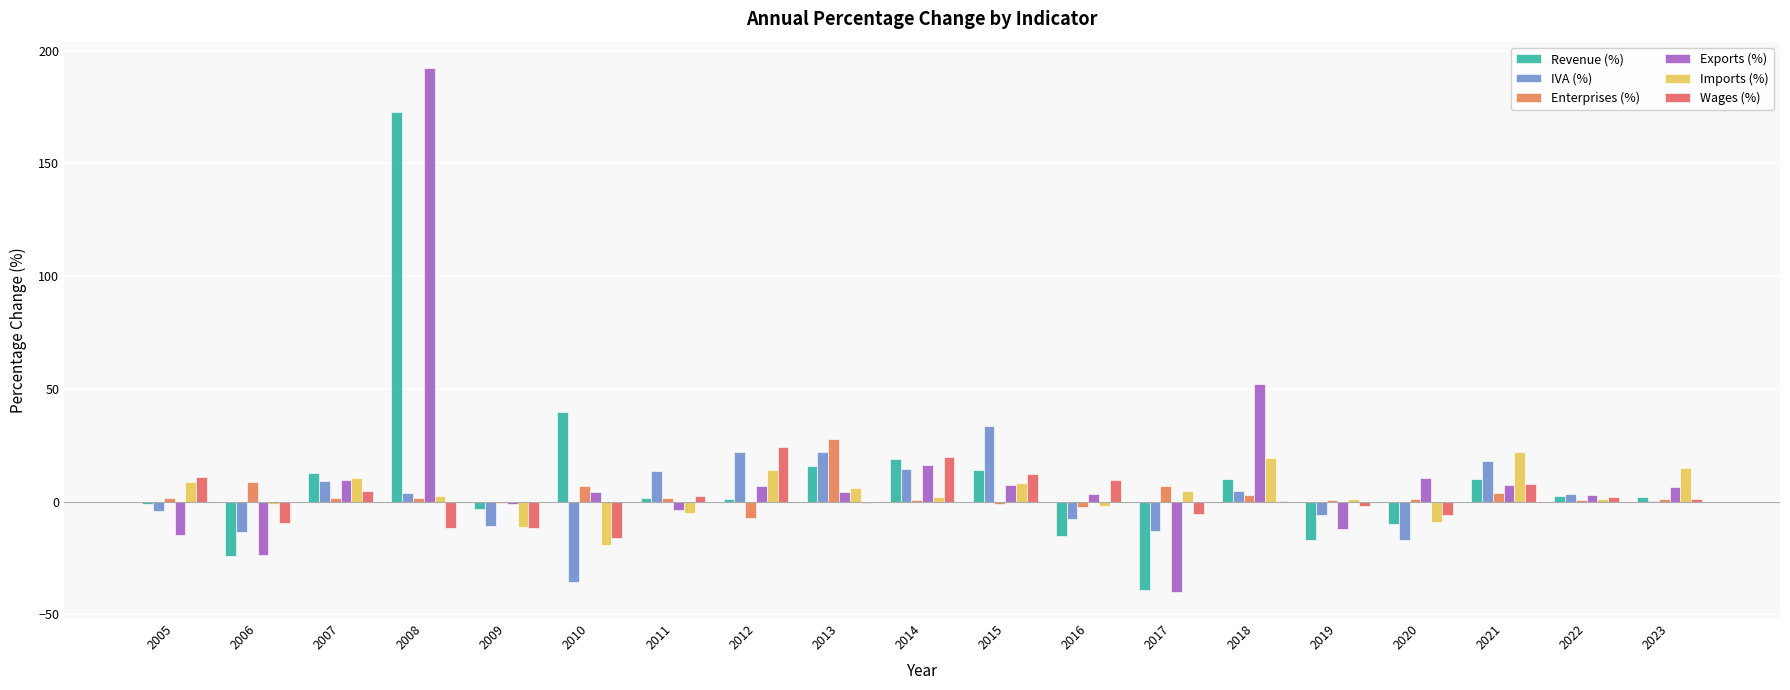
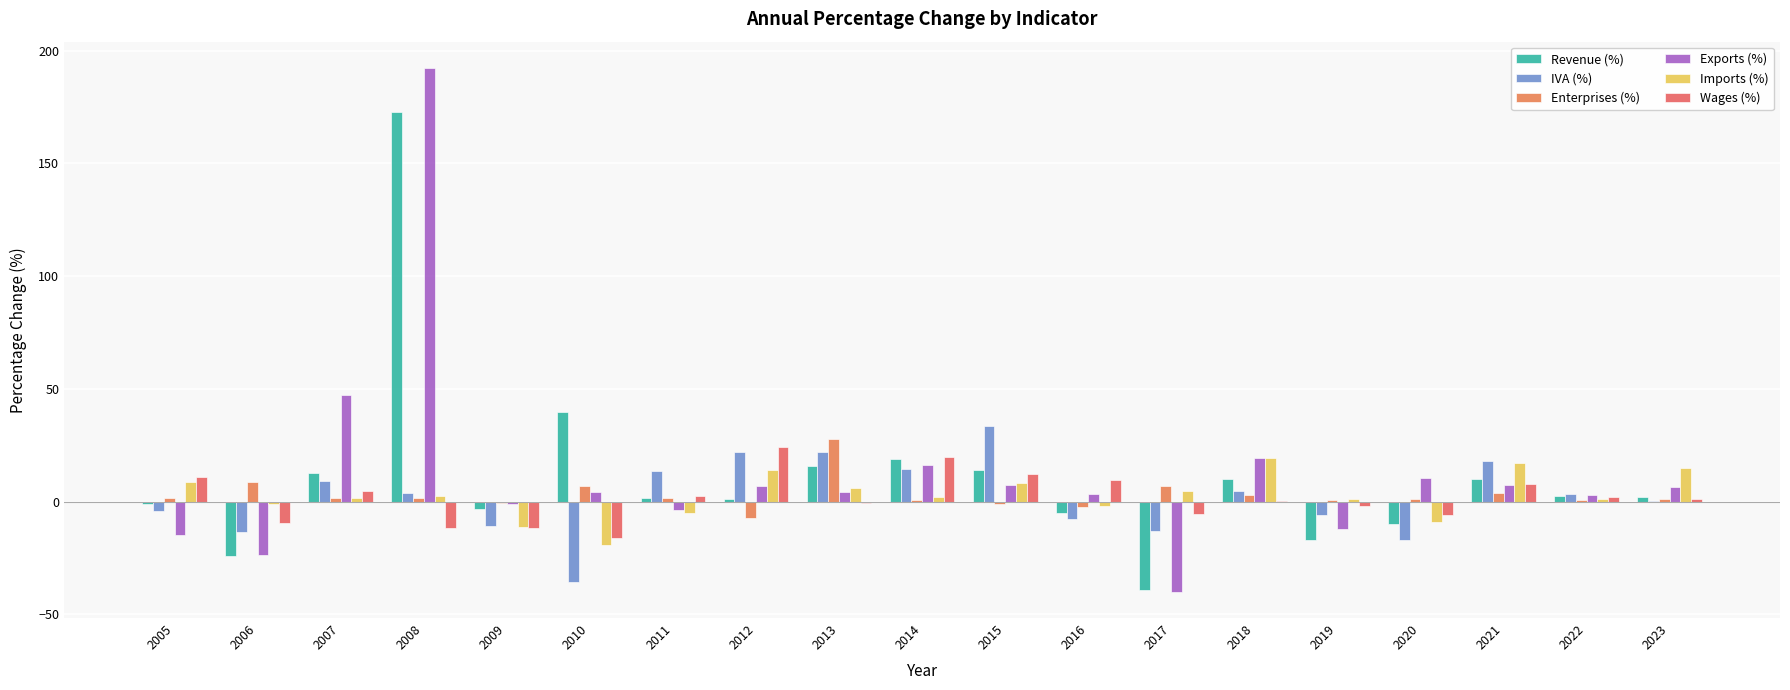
Exports (%), 2007: 9 -> 47
Imports (%), 2007: 10 -> 2
Revenue (%), 2016: -15 -> -5
Exports (%), 2018: 52 -> 19
Imports (%), 2021: 22 -> 17
